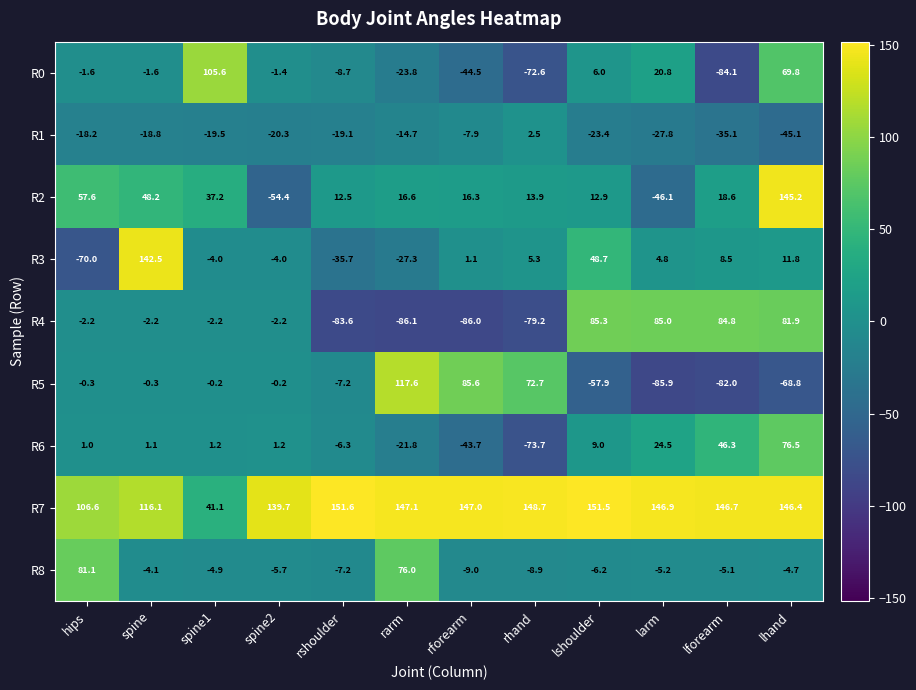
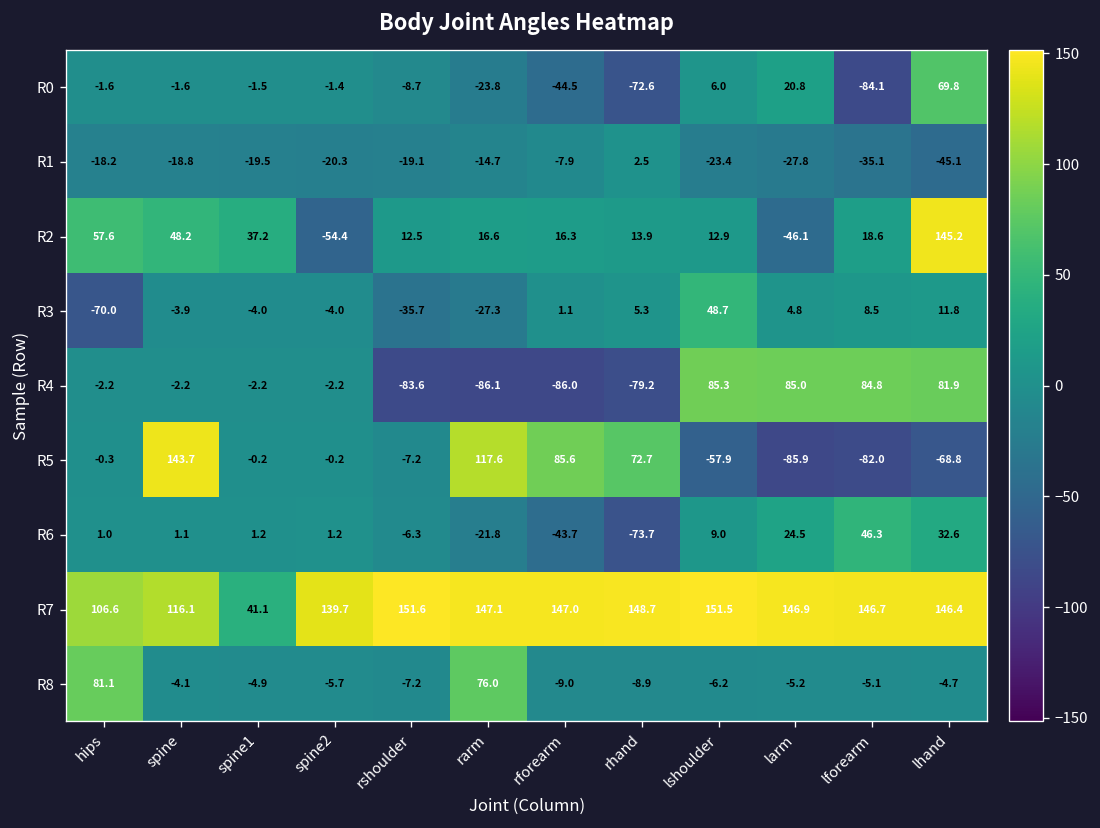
R0, spine1: 105.6 -> -1.5
R3, spine: 142.5 -> -3.9
R5, spine: -0.3 -> 143.7
R6, lhand: 76.5 -> 32.6
